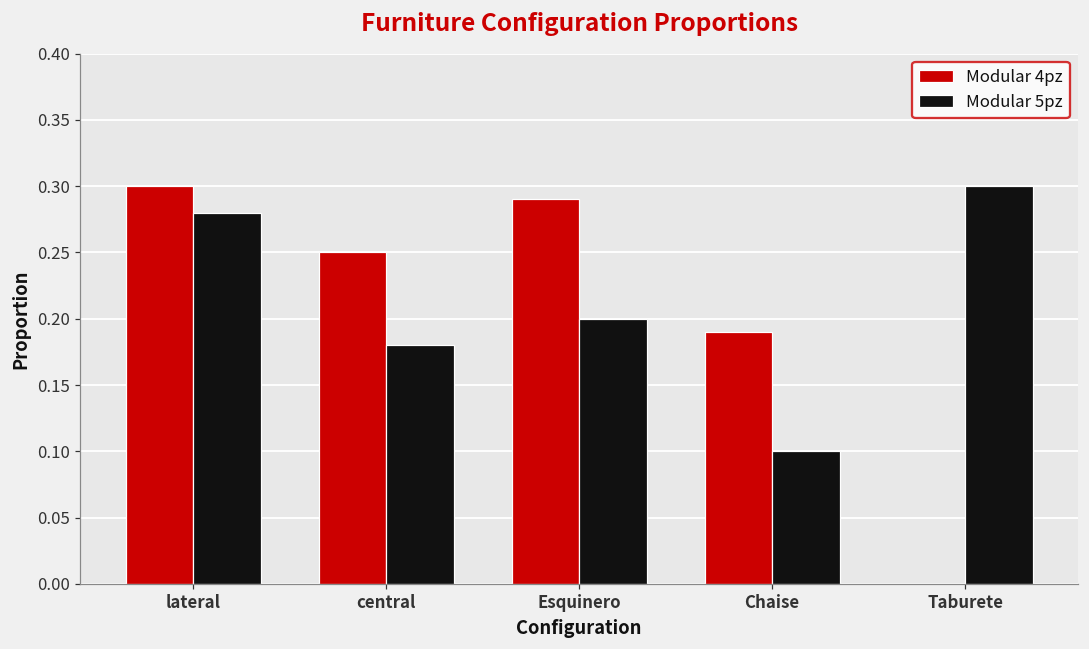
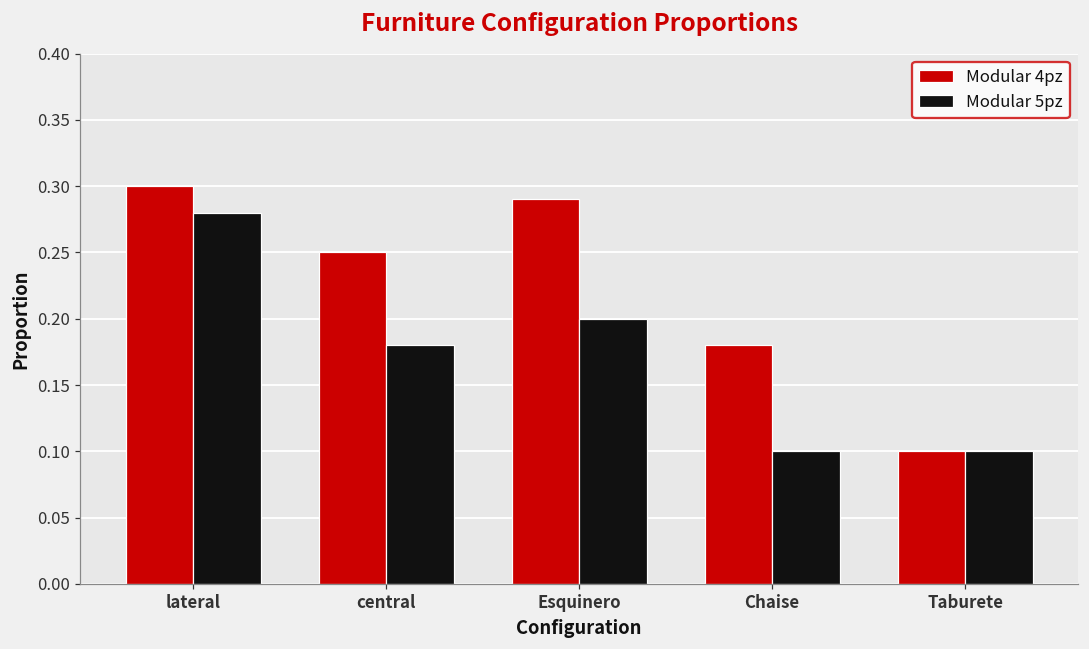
Modular 4pz, Chaise: 0.19 -> 0.18
Modular 4pz, Taburete: 0.0 -> 0.1
Modular 5pz, Taburete: 0.3 -> 0.1
